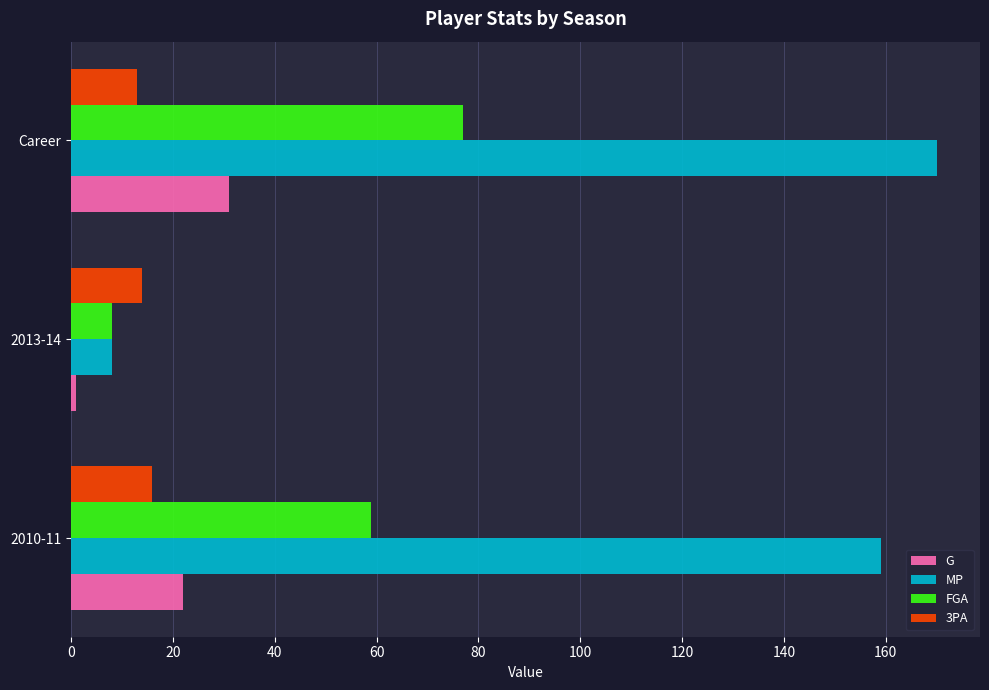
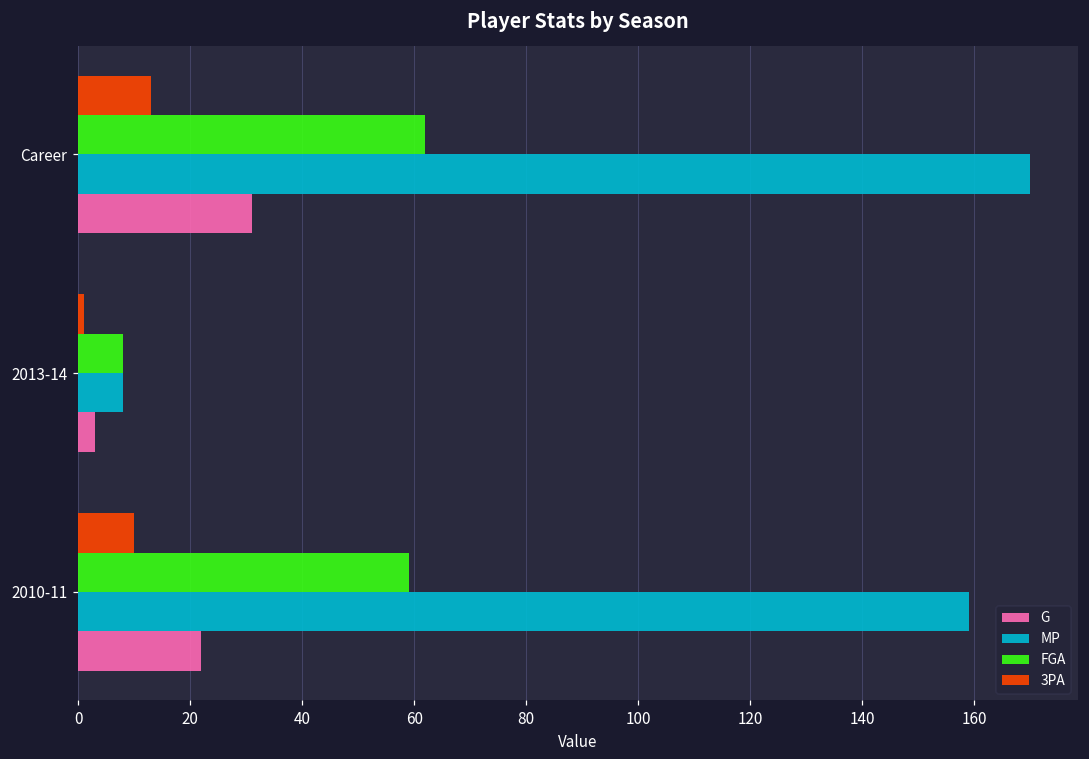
FGA, Career: 77 -> 62
3PA, 2013-14: 14 -> 1
G, 2013-14: 1 -> 3
3PA, 2010-11: 16 -> 10
